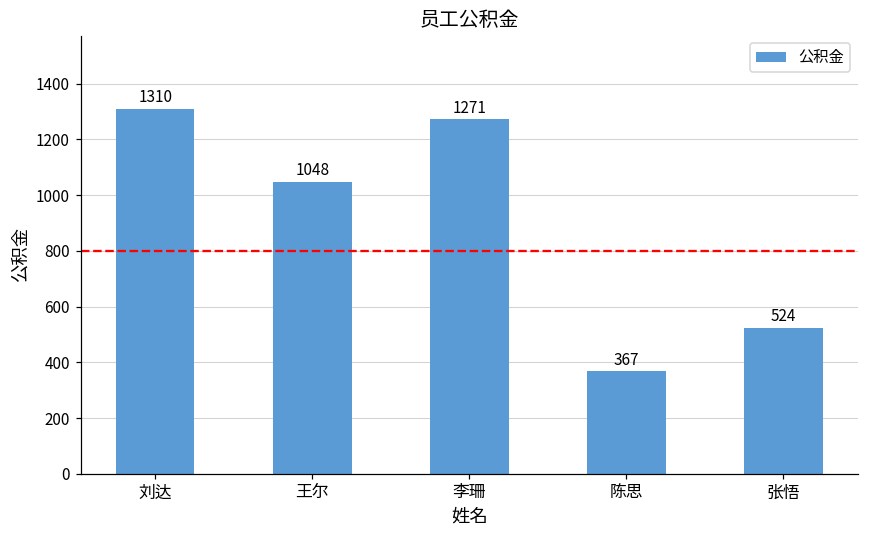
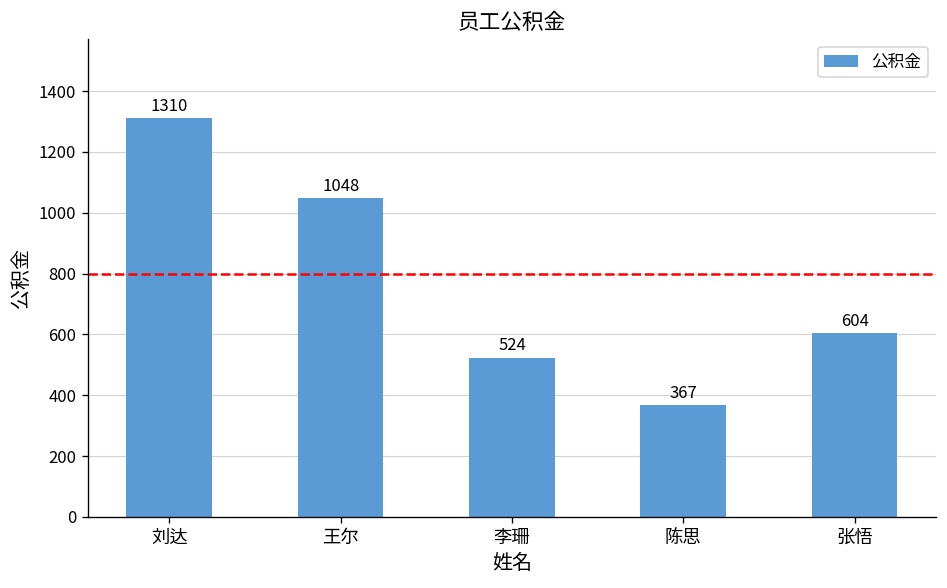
李珊: 1271 -> 524
张悟: 524 -> 604
